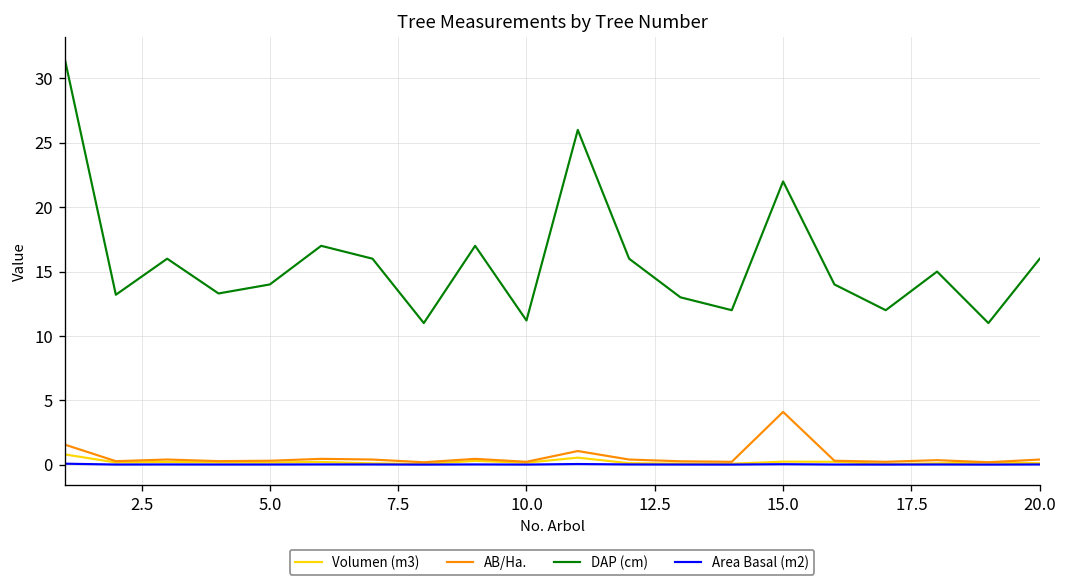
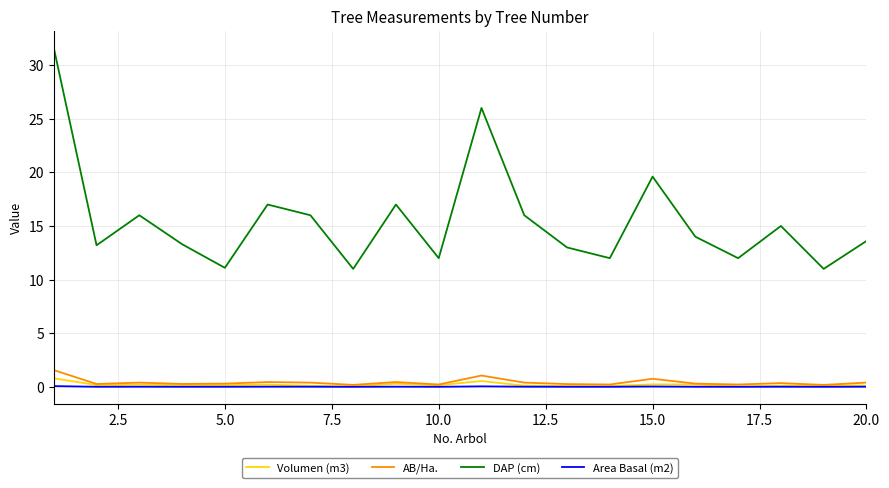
DAP (cm), 5.0: 14.0 -> 11.1
DAP (cm), 10.0: 11.2 -> 12.0
AB/Ha., 15.0: 4.1 -> 0.8
DAP (cm), 15.0: 22.0 -> 19.6
DAP (cm), 20.0: 16.0 -> 13.6
